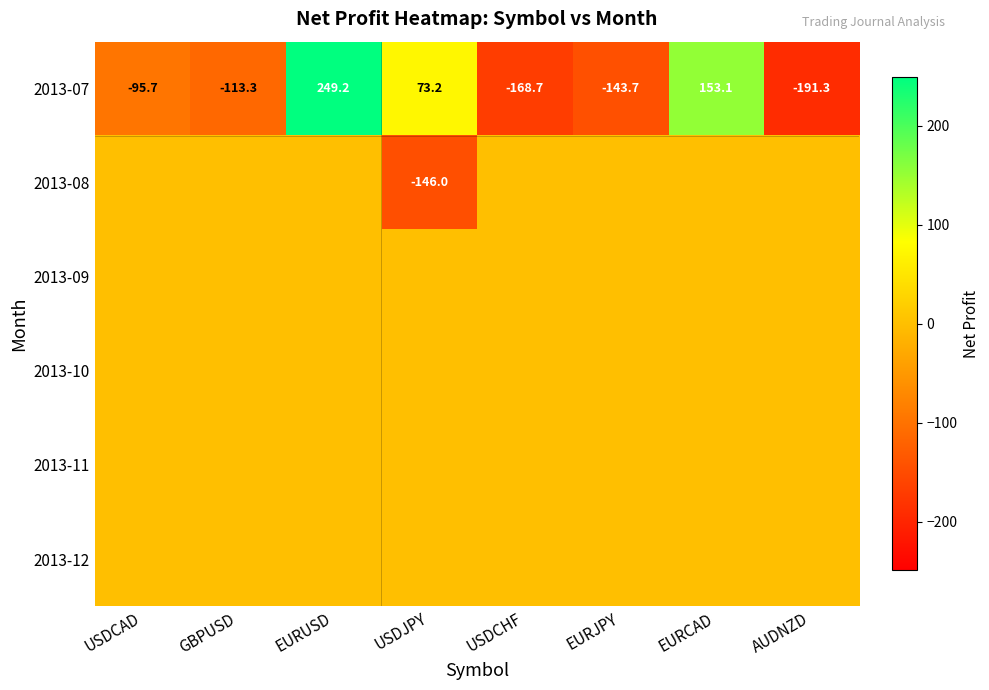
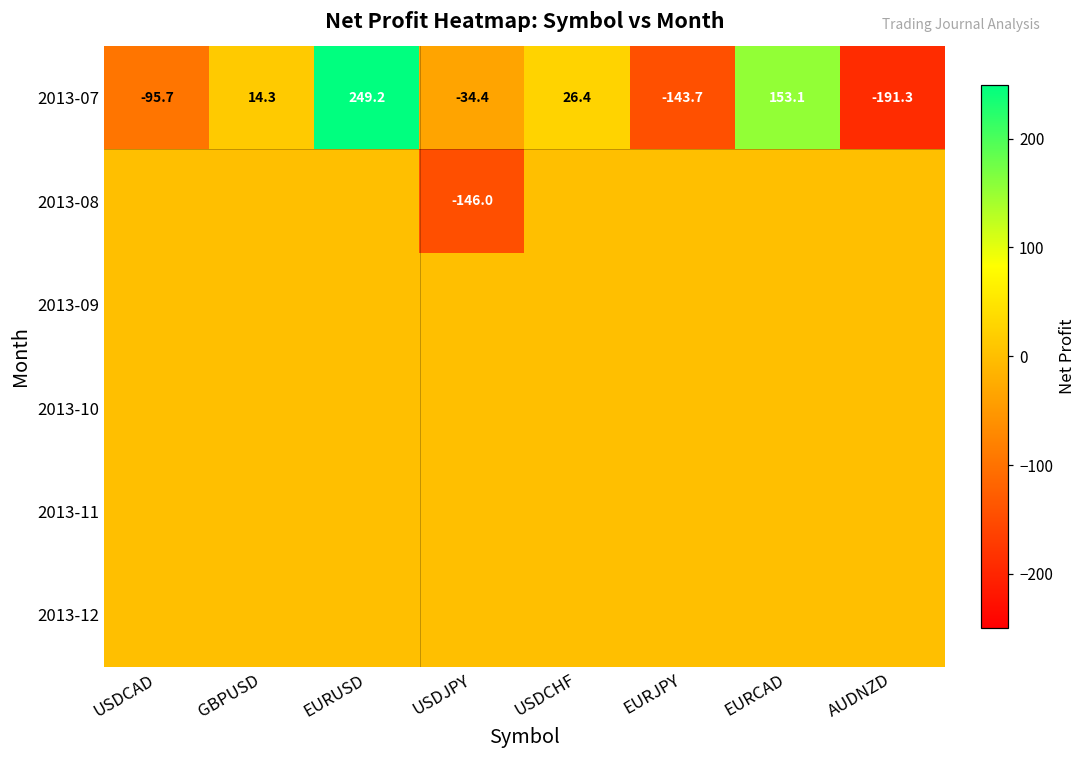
2013-07, GBPUSD: -113.3 -> 14.3
2013-07, USDJPY: 73.2 -> -34.4
2013-07, USDCHF: -168.7 -> 26.4
